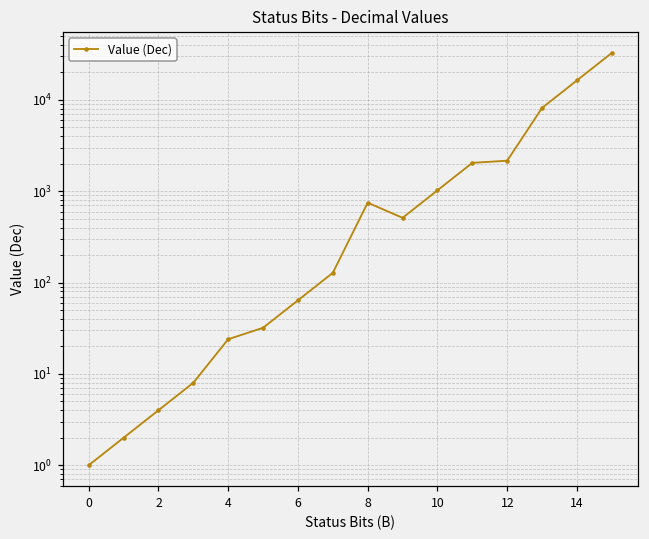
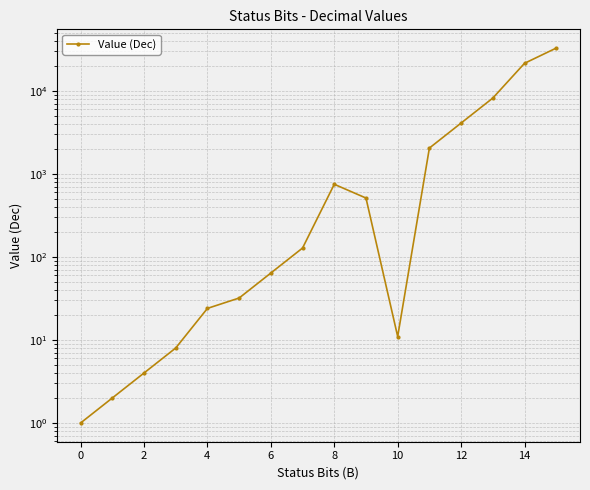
10: 1000 -> 11
12: 2200 -> 4000
14: 16000 -> 21000
